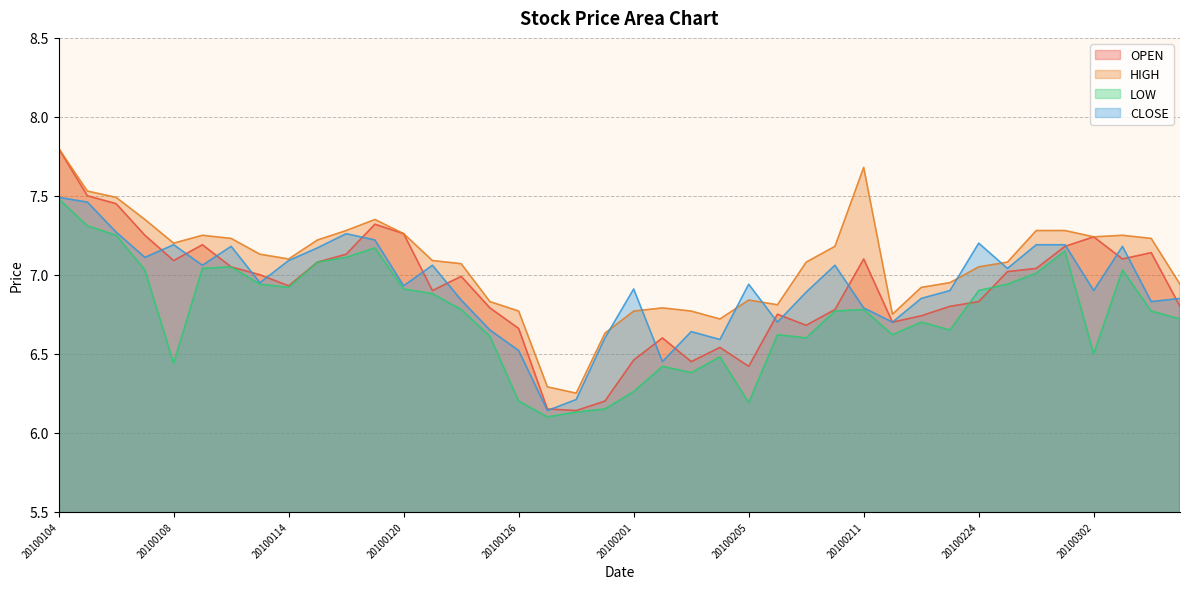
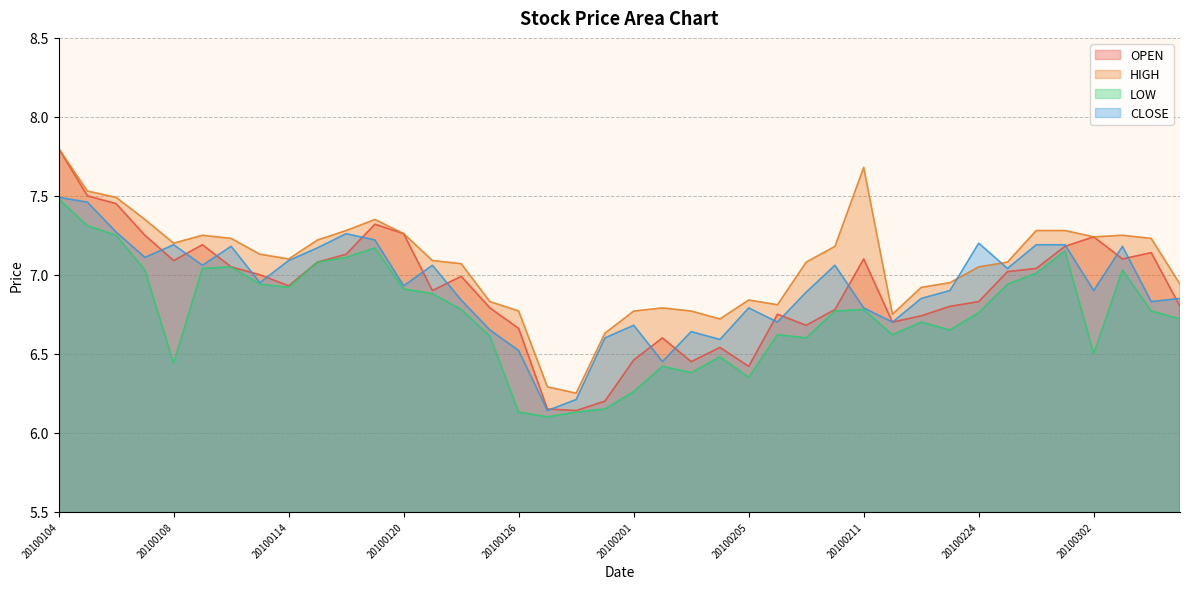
LOW, 20100126: 6.20 -> 6.13
CLOSE, 20100201: 6.91 -> 6.68
LOW, 20100205: 6.19 -> 6.35
CLOSE, 20100205: 6.94 -> 6.79
LOW, 20100224: 6.90 -> 6.76
